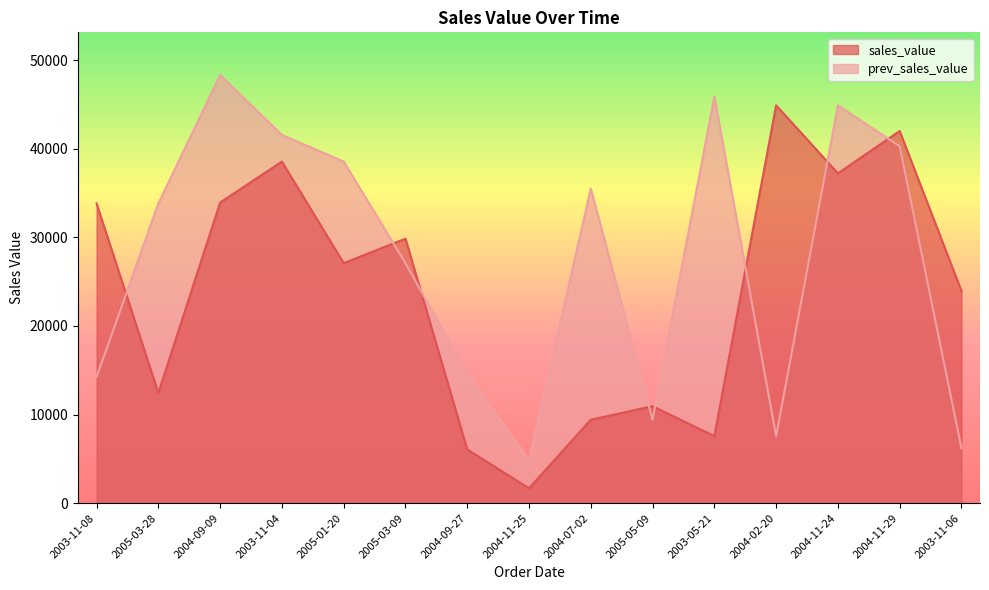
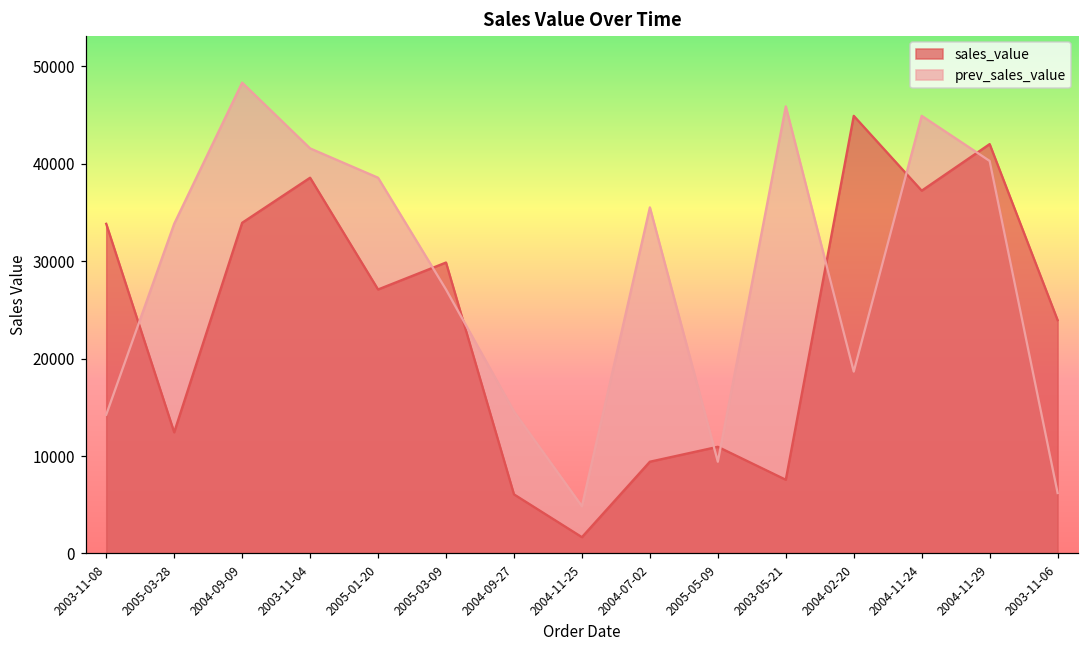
prev_sales_value, 2004-02-20: 8000 -> 19000
